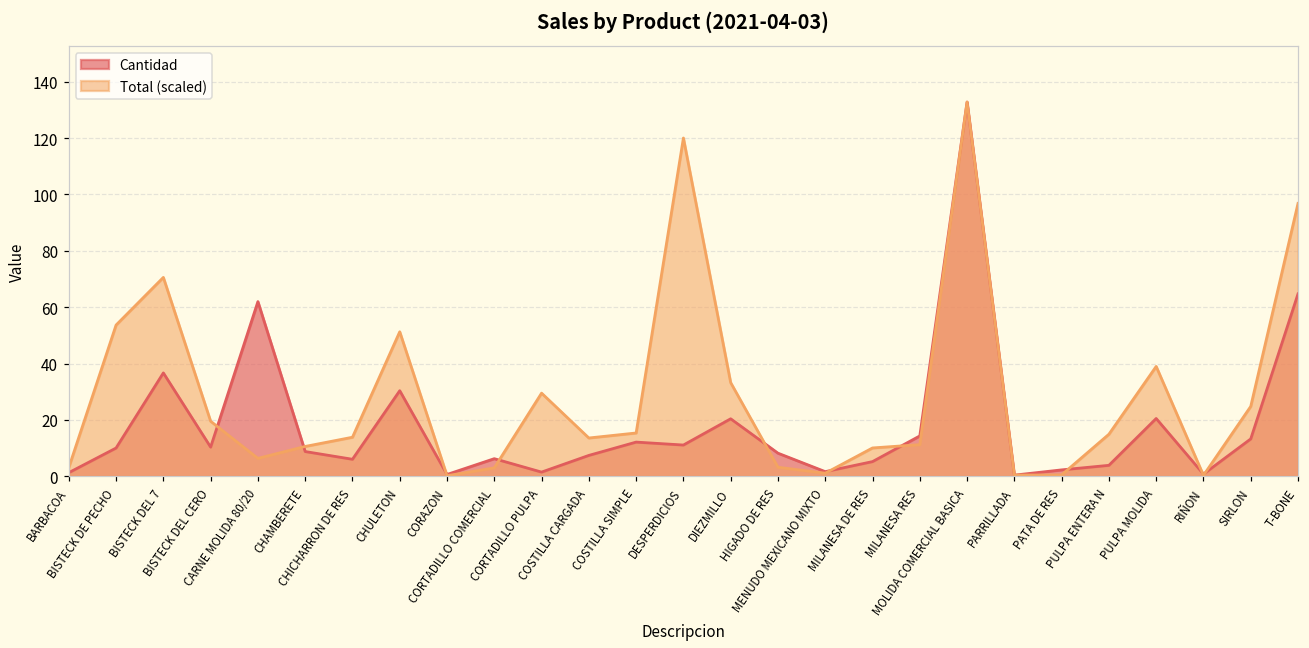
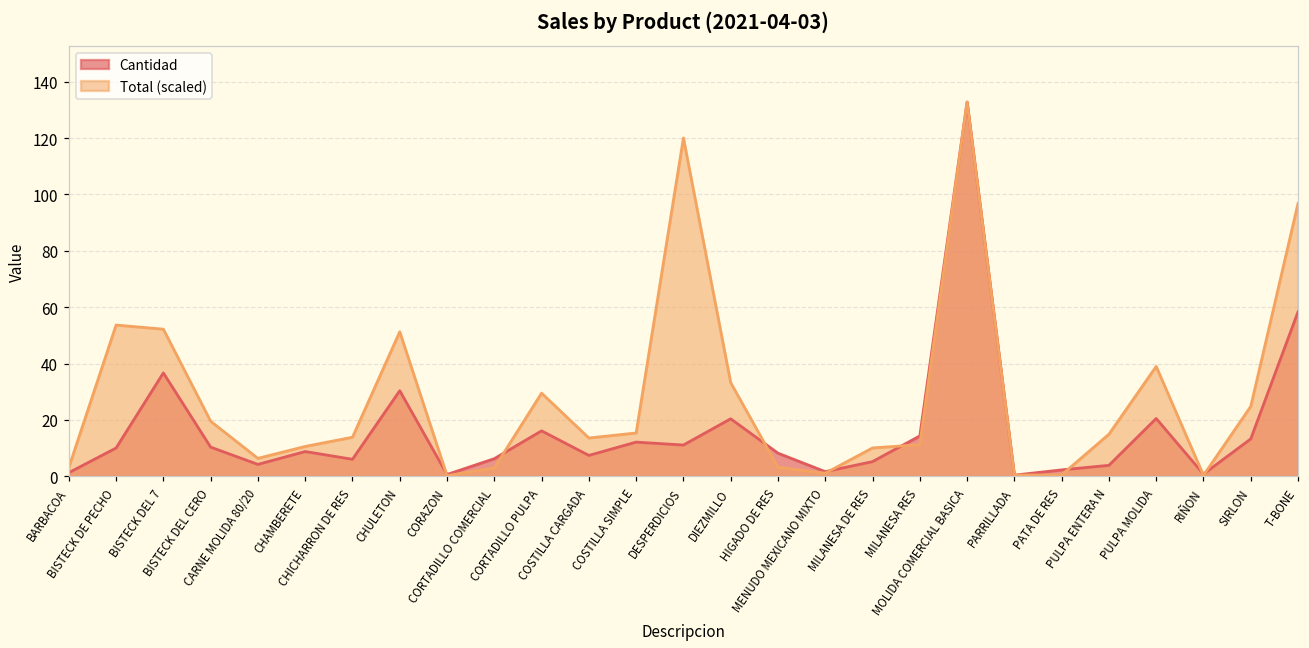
Total (scaled), BISTECK DEL 7: 71 -> 52
Cantidad, CARNE MOLIDA 80/20: 62 -> 4
Cantidad, CORTADILLO PULPA: 1 -> 16
Cantidad, T-BONE: 65 -> 58
